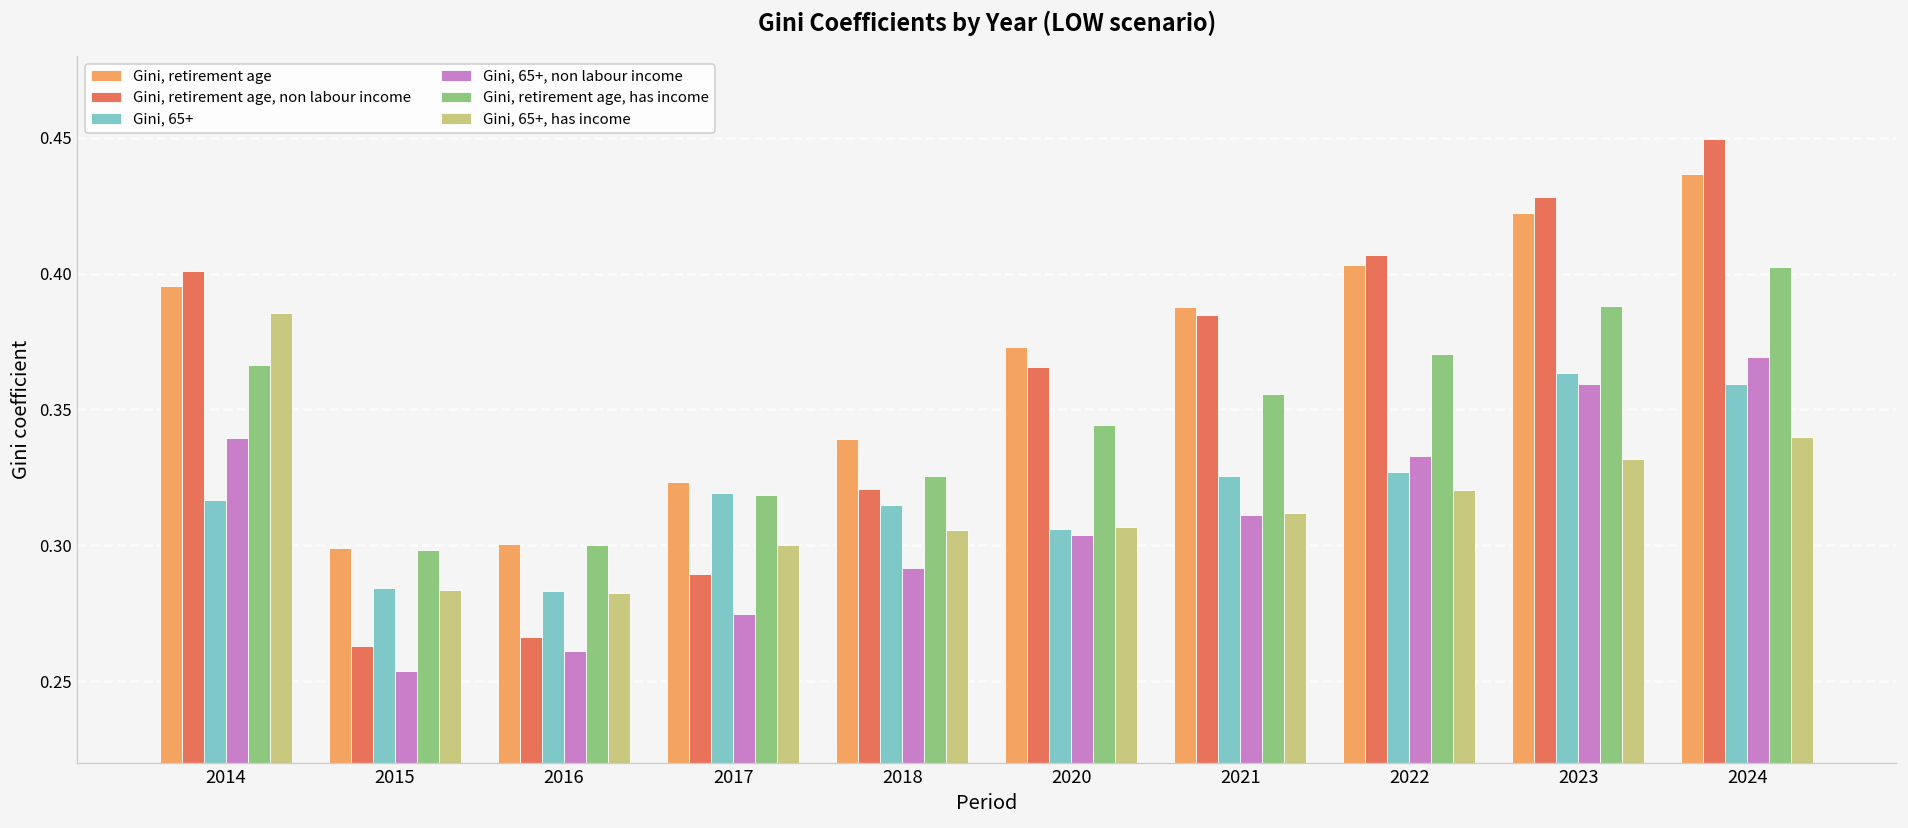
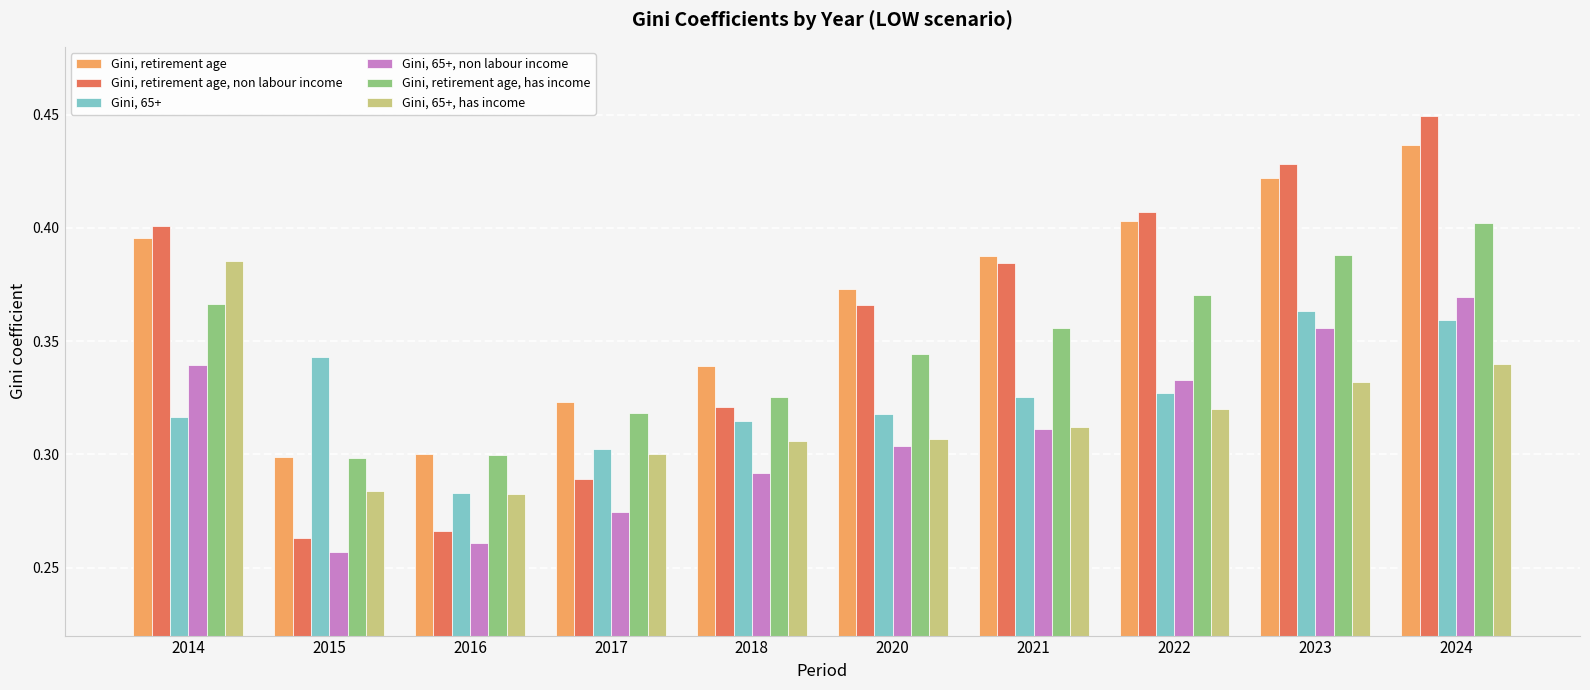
Gini, 65+, 2015: 0.284 -> 0.343
Gini, 65+, non labour income, 2015: 0.254 -> 0.257
Gini, 65+, 2017: 0.319 -> 0.302
Gini, 65+, 2020: 0.306 -> 0.318
Gini, 65+, non labour income, 2023: 0.359 -> 0.356
